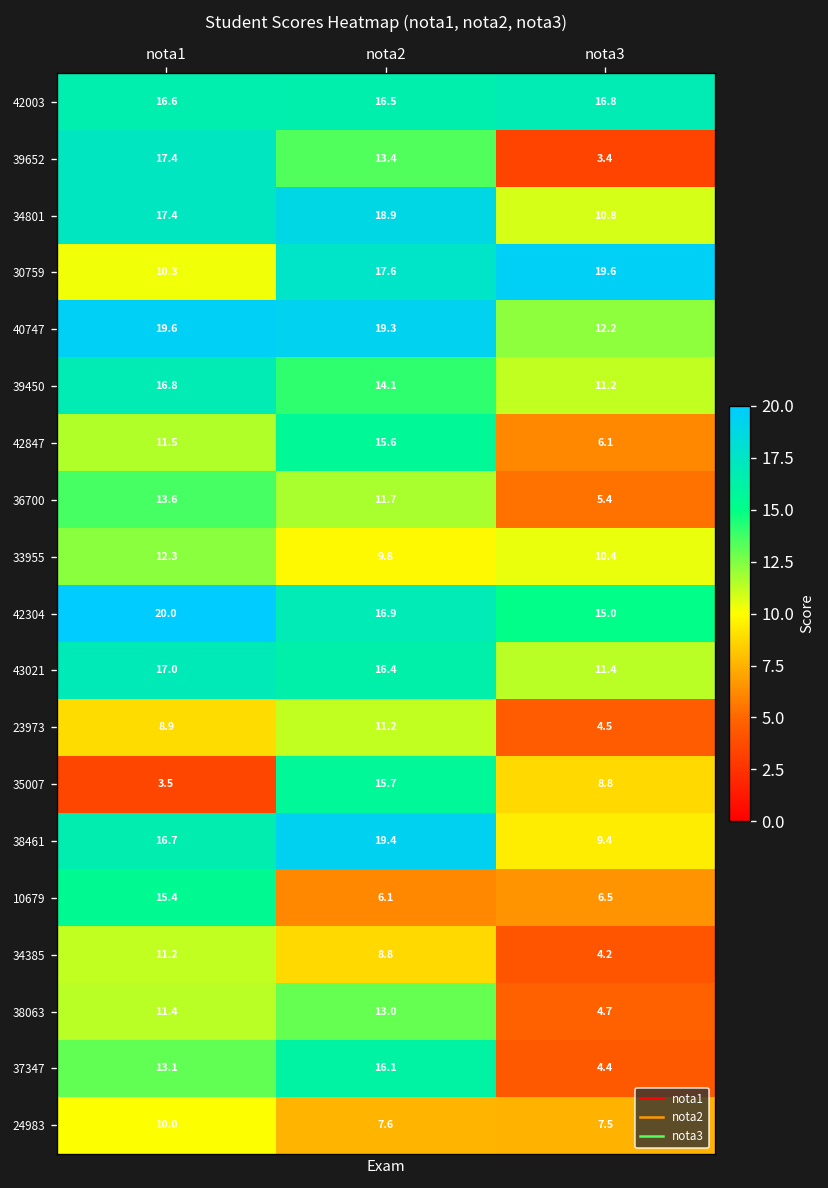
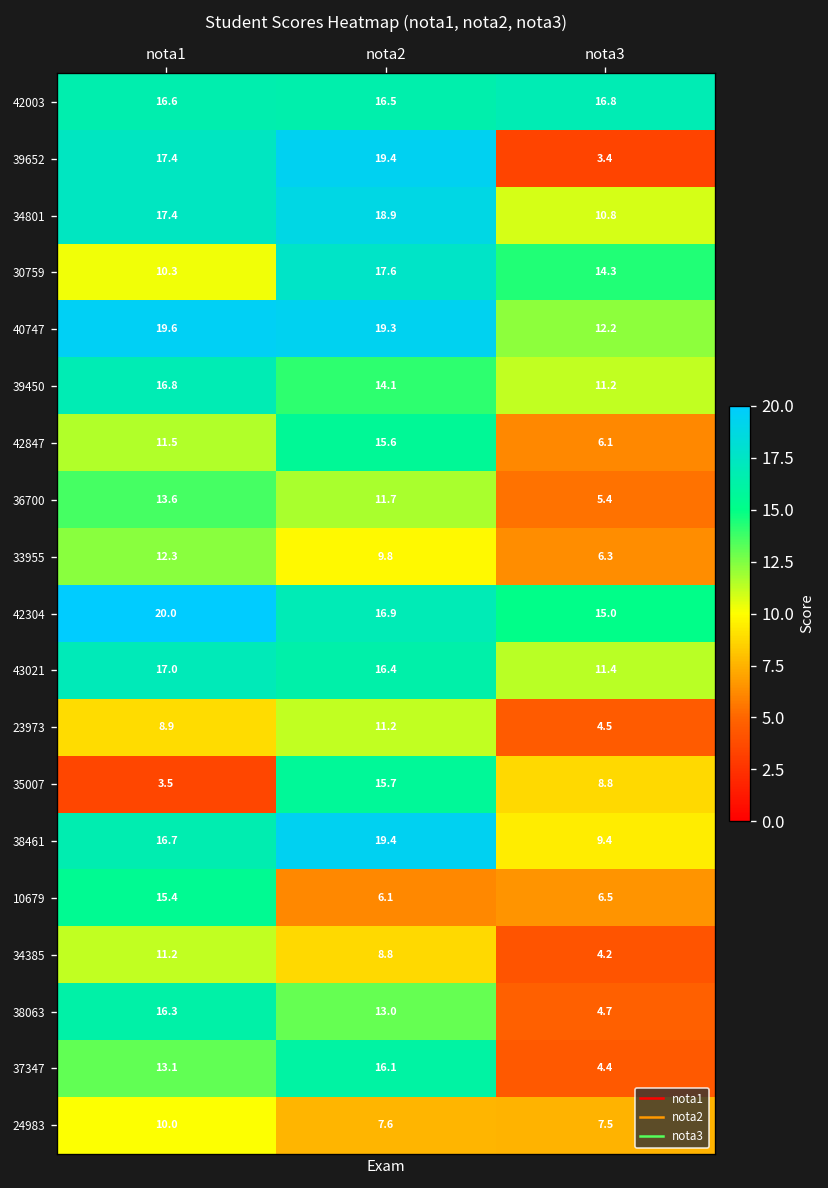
39652, nota2: 13.4 -> 19.4
30759, nota3: 19.6 -> 14.3
33955, nota3: 10.4 -> 6.3
38063, nota1: 11.4 -> 16.3
